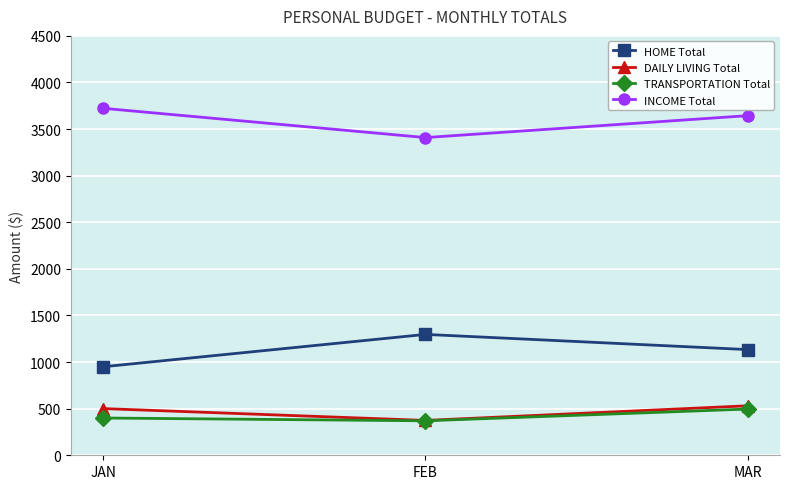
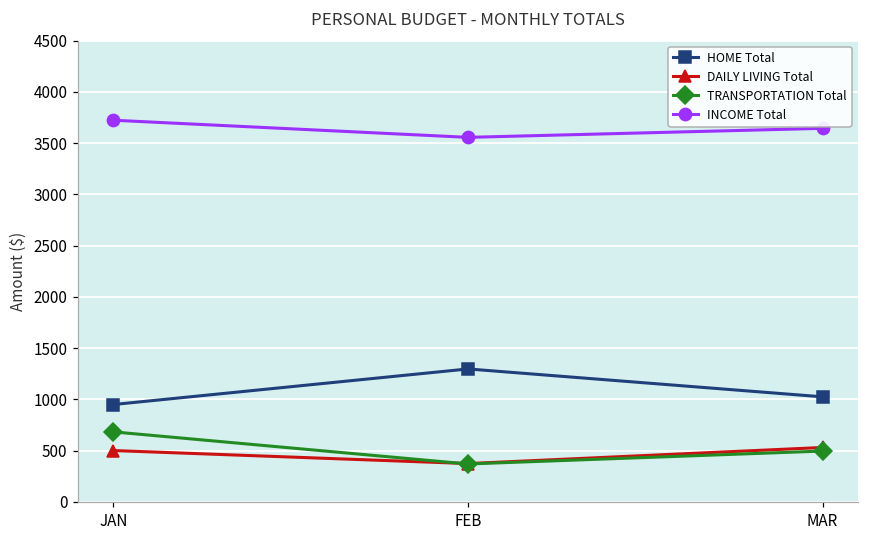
TRANSPORTATION Total, JAN: 400 -> 700
INCOME Total, FEB: 3400 -> 3600
HOME Total, MAR: 1100 -> 1000
